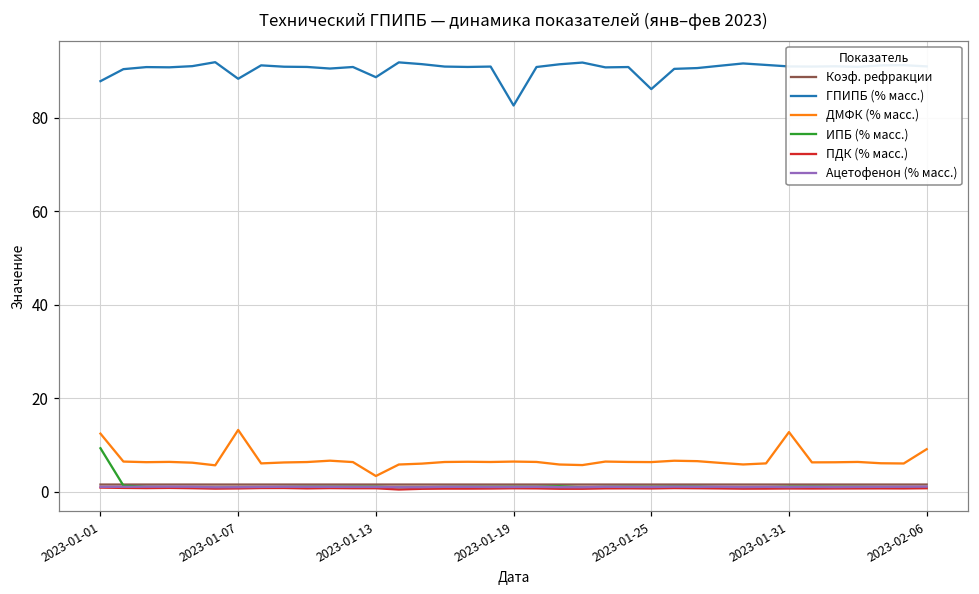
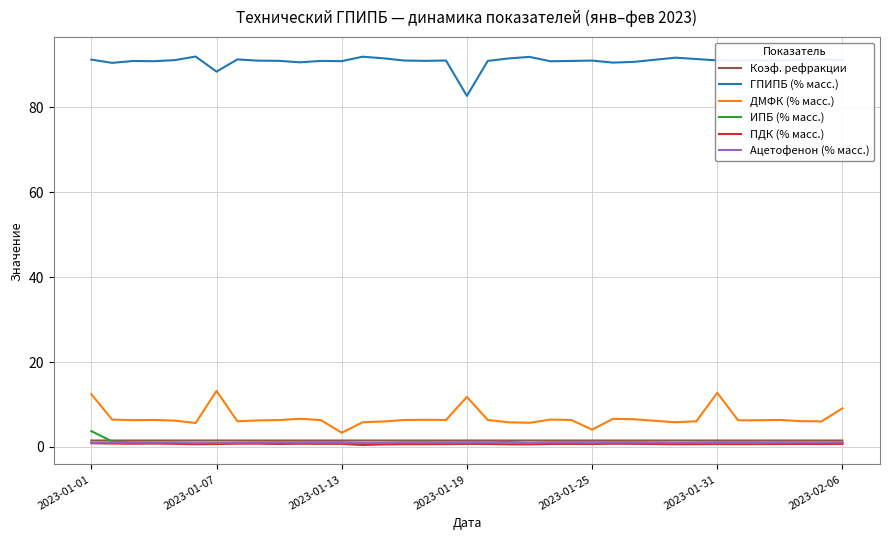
ГПИПБ (% масс.), 2023-01-01: 88 -> 91
ИПБ (% масс.), 2023-01-01: 9 -> 4
ГПИПБ (% масс.), 2023-01-13: 89 -> 91
ДМФК (% масс.), 2023-01-19: 6 -> 12
ГПИПБ (% масс.), 2023-01-25: 86 -> 91
ДМФК (% масс.), 2023-01-25: 6 -> 4
